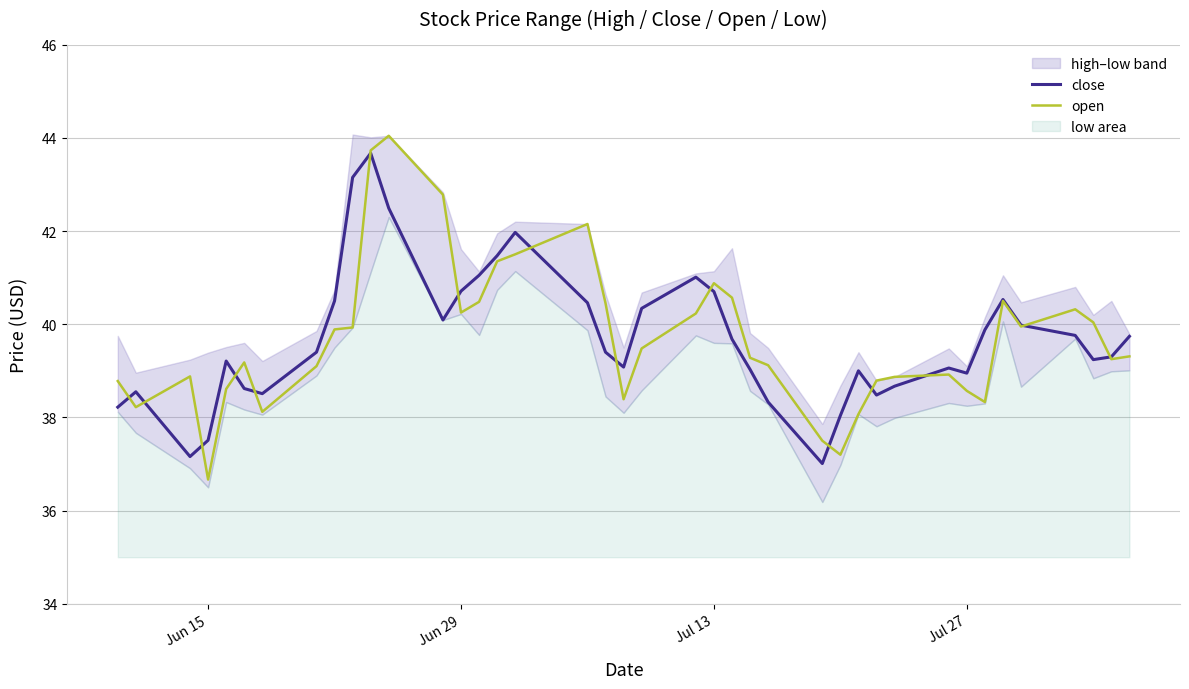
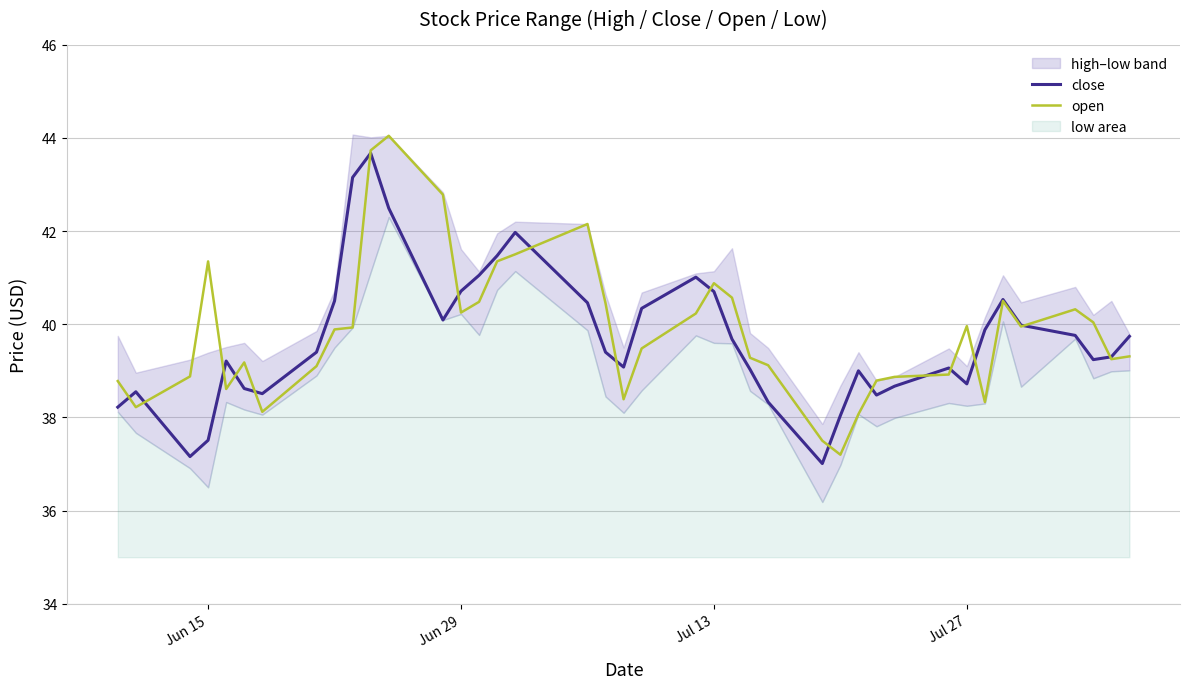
open, Jun 15: 36.7 -> 41.3
close, Jul 27: 39.0 -> 38.7
open, Jul 27: 38.6 -> 40.0
